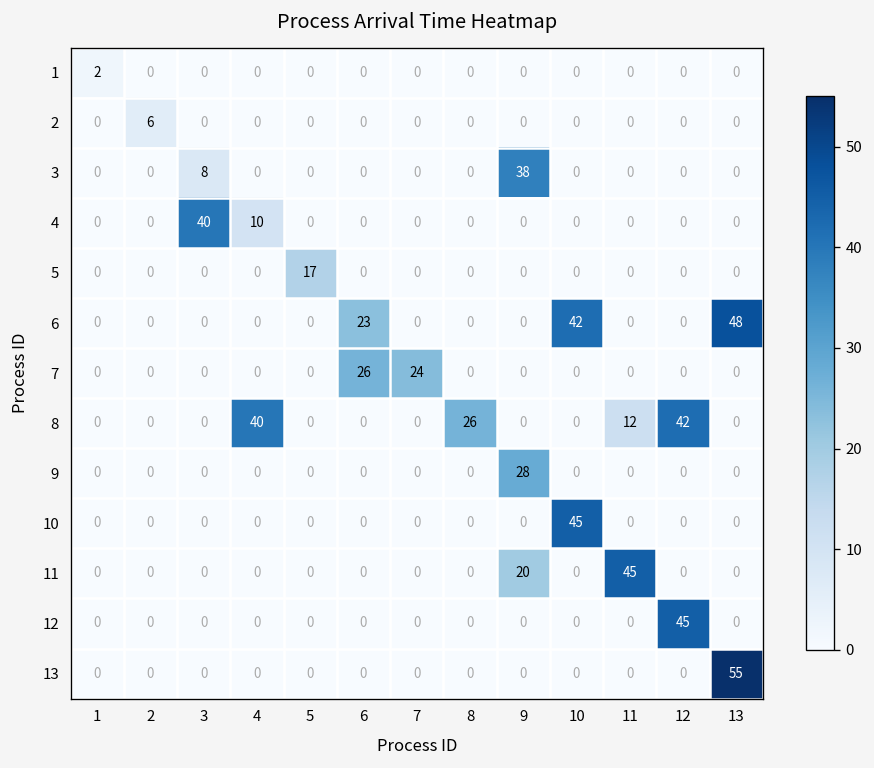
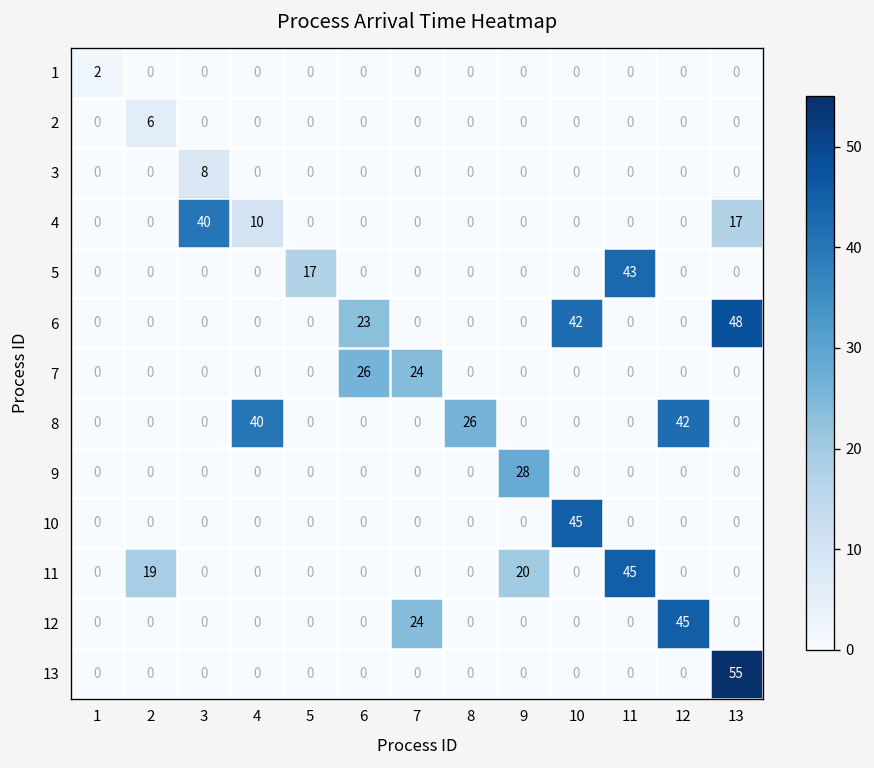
3, 9: 38 -> 0
4, 13: 0 -> 17
5, 11: 0 -> 43
8, 11: 12 -> 0
11, 2: 0 -> 19
12, 7: 0 -> 24
